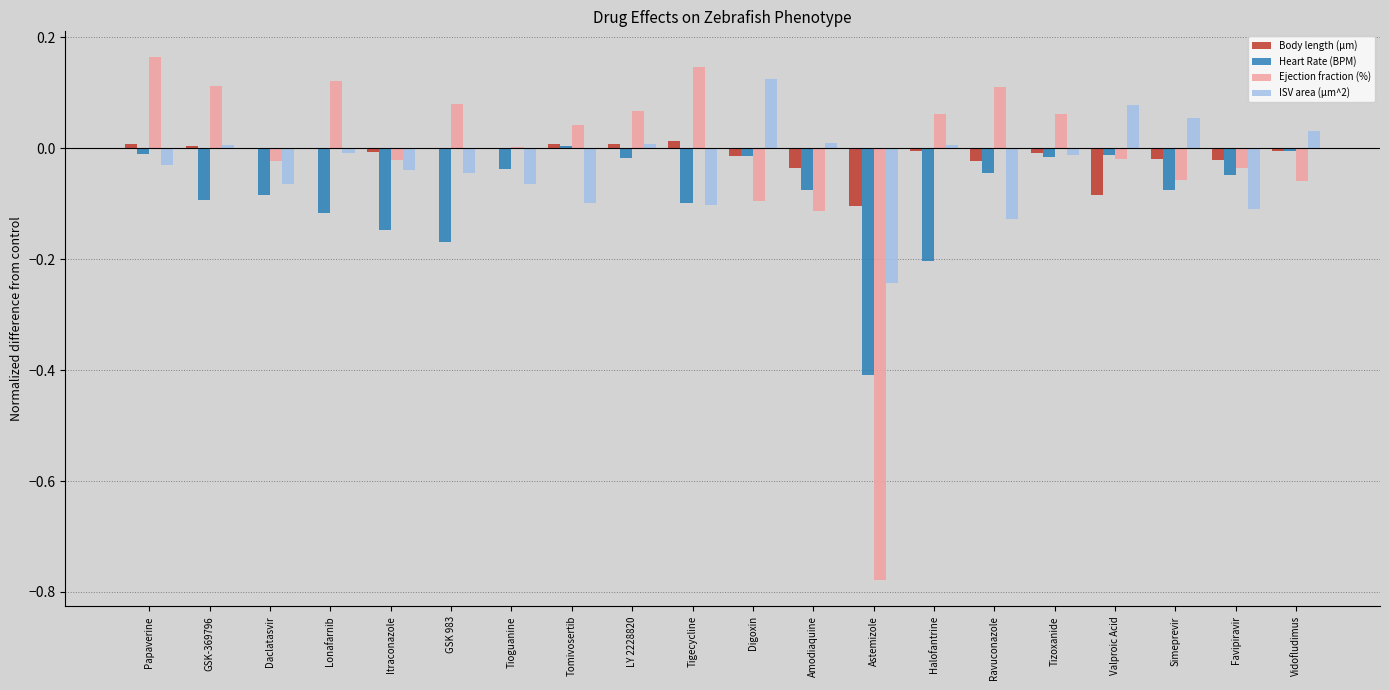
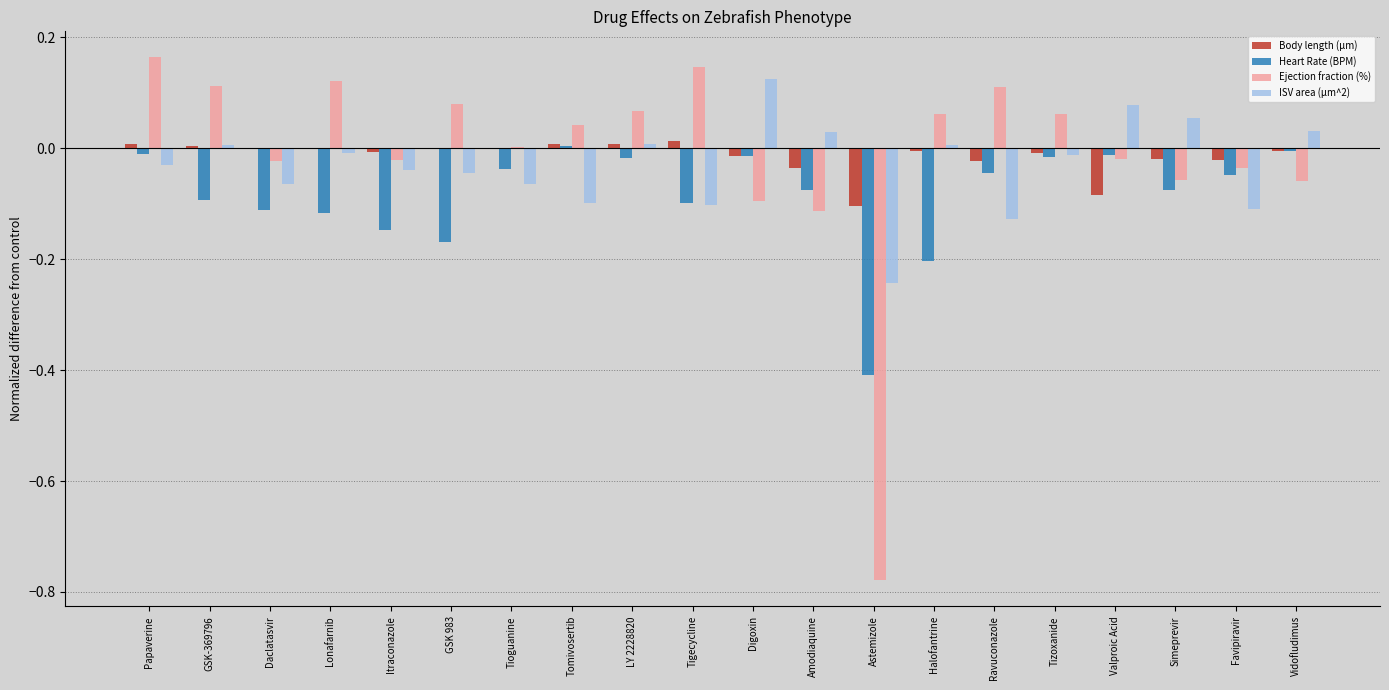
Heart Rate (BPM), Daclatasvir: -0.08 -> -0.11
ISV area (µm^2), Amodiaquine: 0.01 -> 0.03
